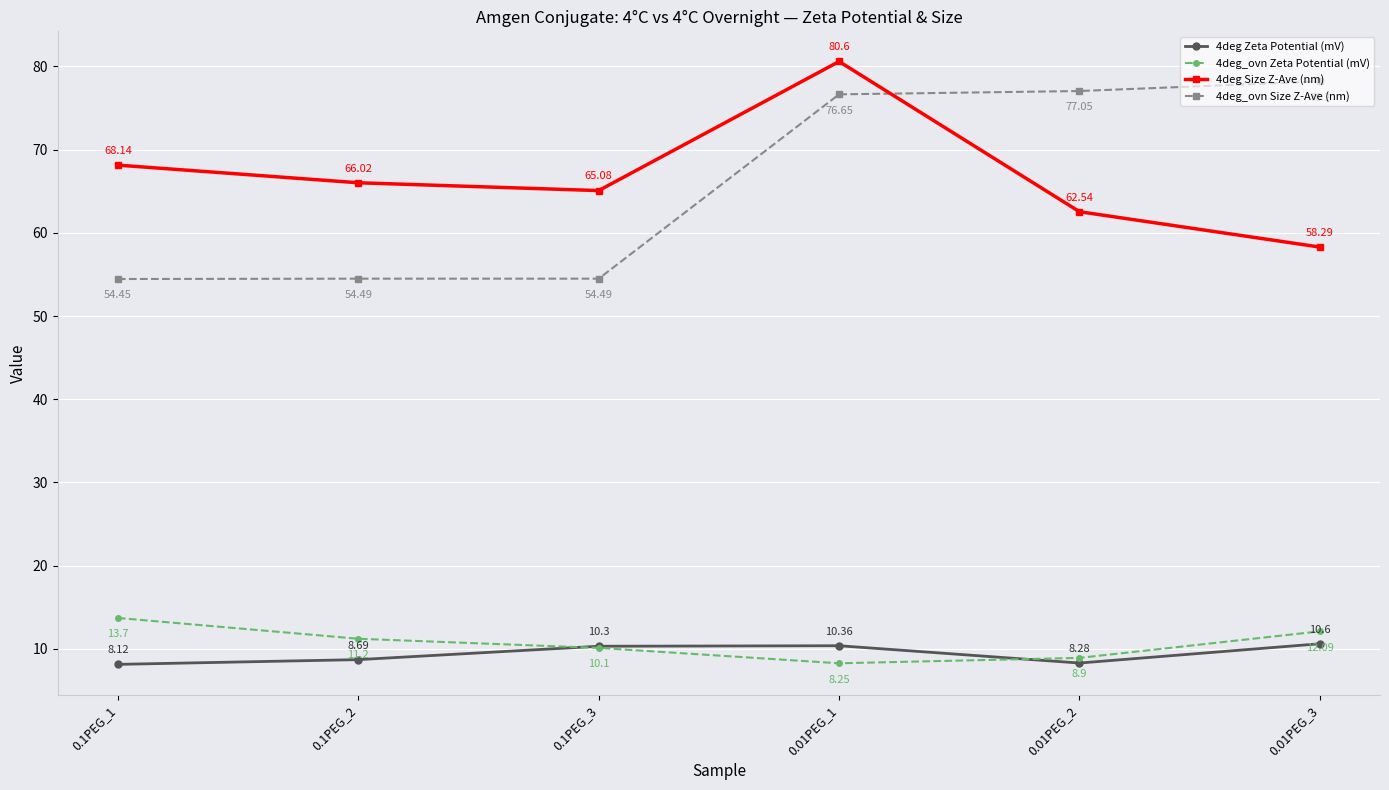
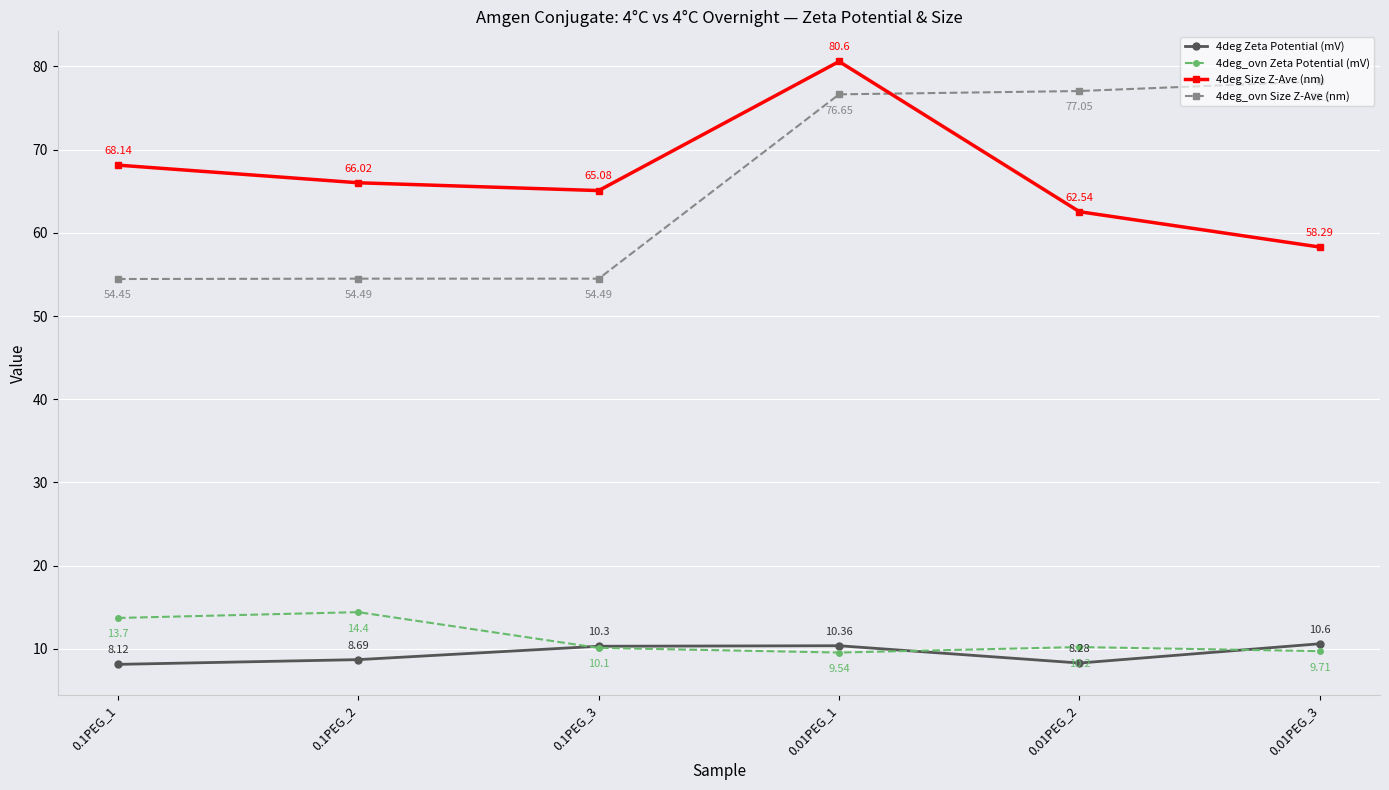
4deg_ovn Zeta Potential (mV), 0.1PEG_2: 11.2 -> 14.4
4deg_ovn Zeta Potential (mV), 0.01PEG_1: 8.25 -> 9.54
4deg_ovn Zeta Potential (mV), 0.01PEG_2: 8.9 -> 10.2
4deg_ovn Zeta Potential (mV), 0.01PEG_3: 12.09 -> 9.71
